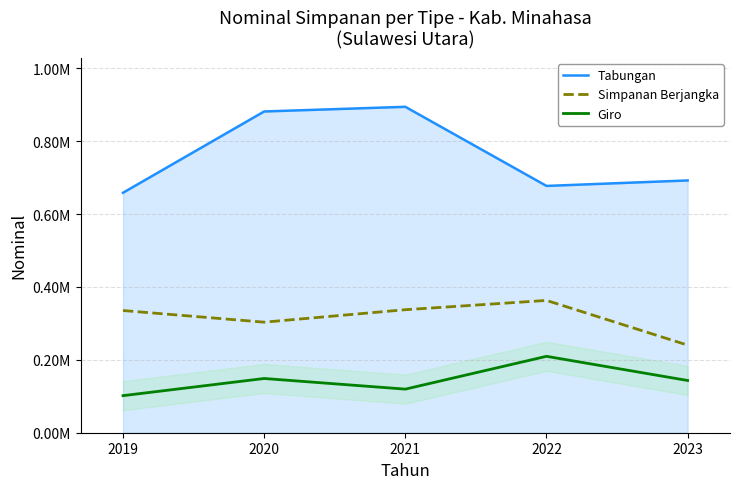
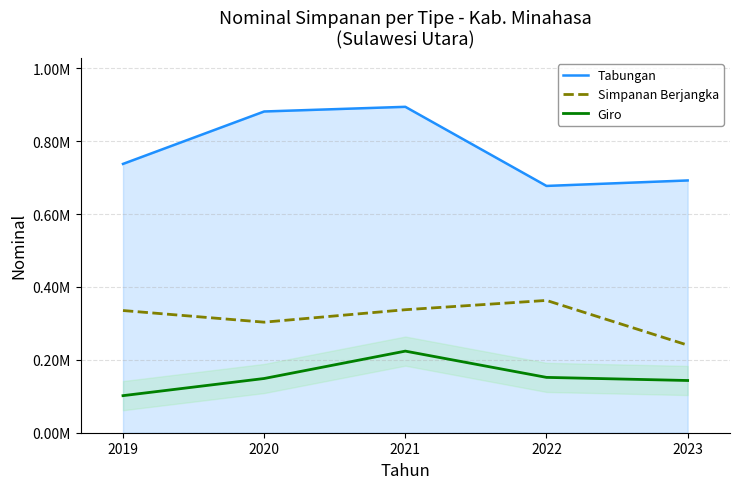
Tabungan, 2019: 660000 -> 740000
Giro, 2021: 120000 -> 220000
Giro, 2022: 210000 -> 150000
